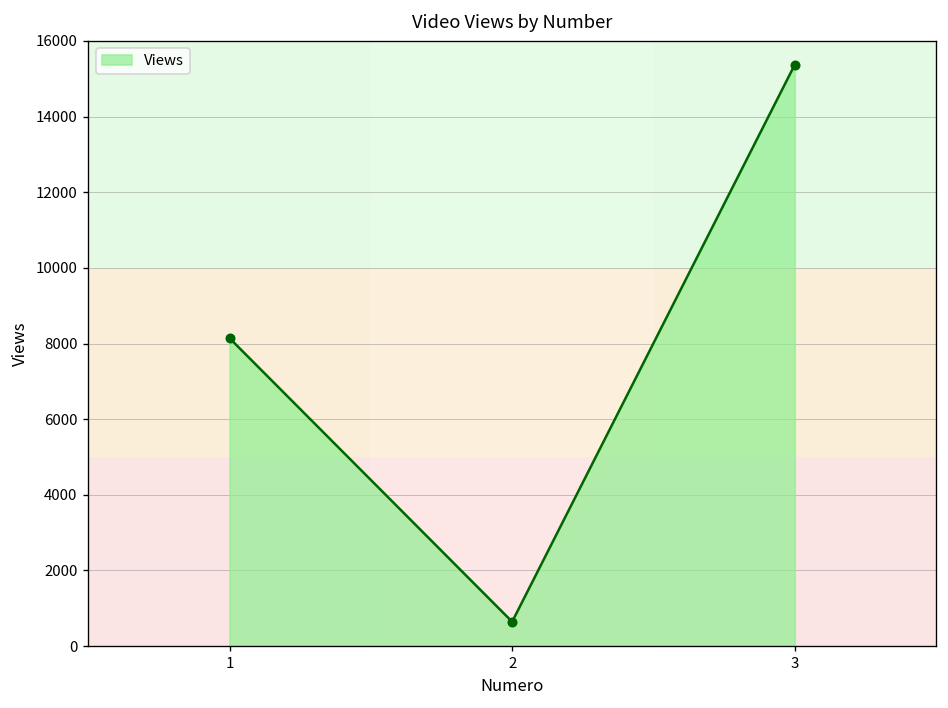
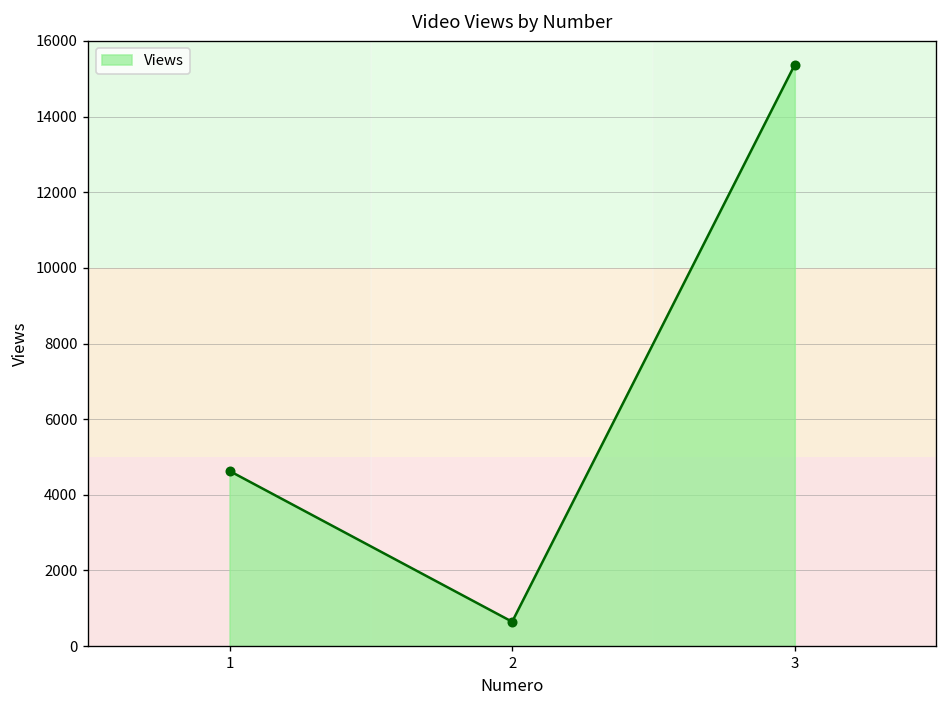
1: 8100 -> 4600
